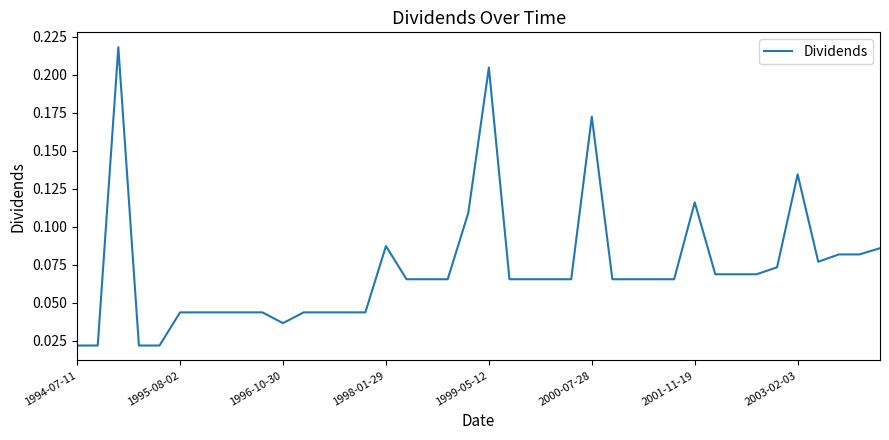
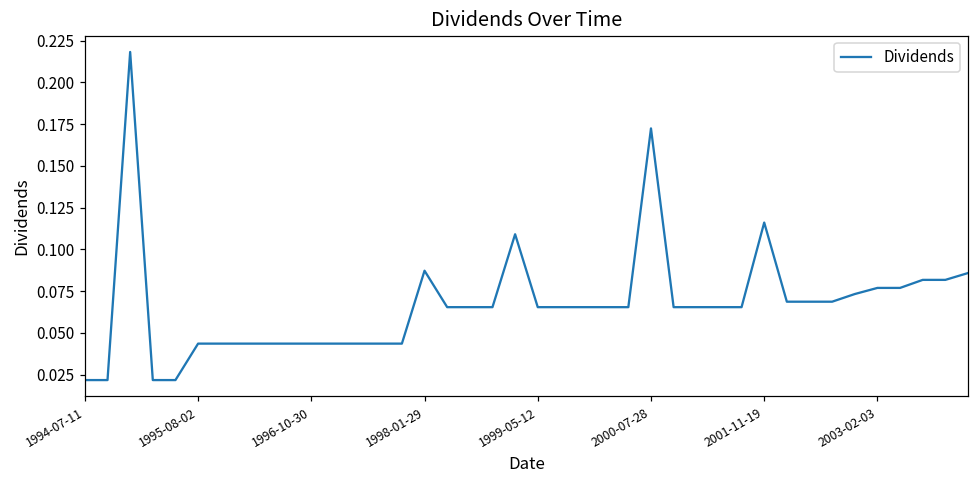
1996-10-30: 0.037 -> 0.044
1999-05-12: 0.205 -> 0.065
2003-02-03: 0.134 -> 0.077
